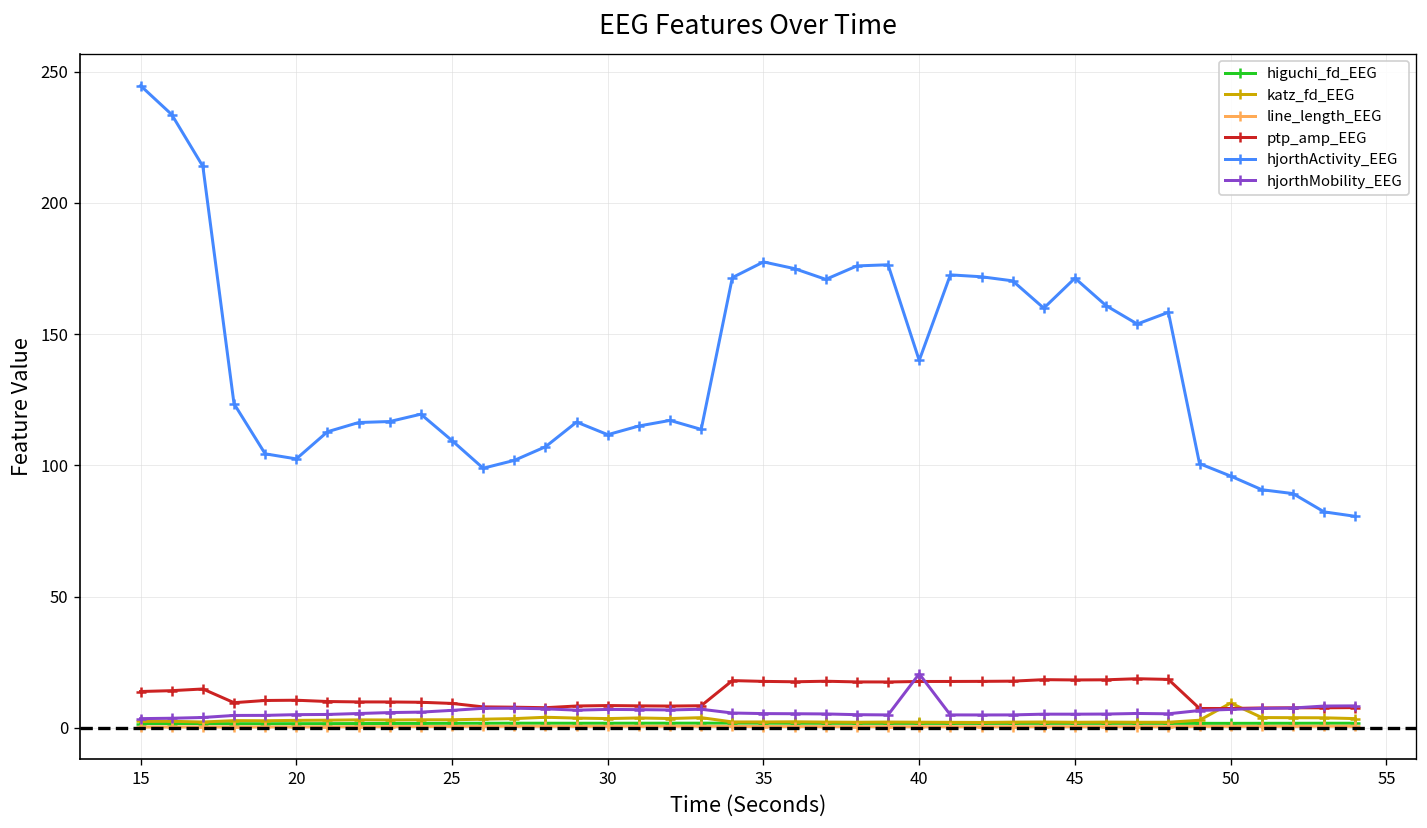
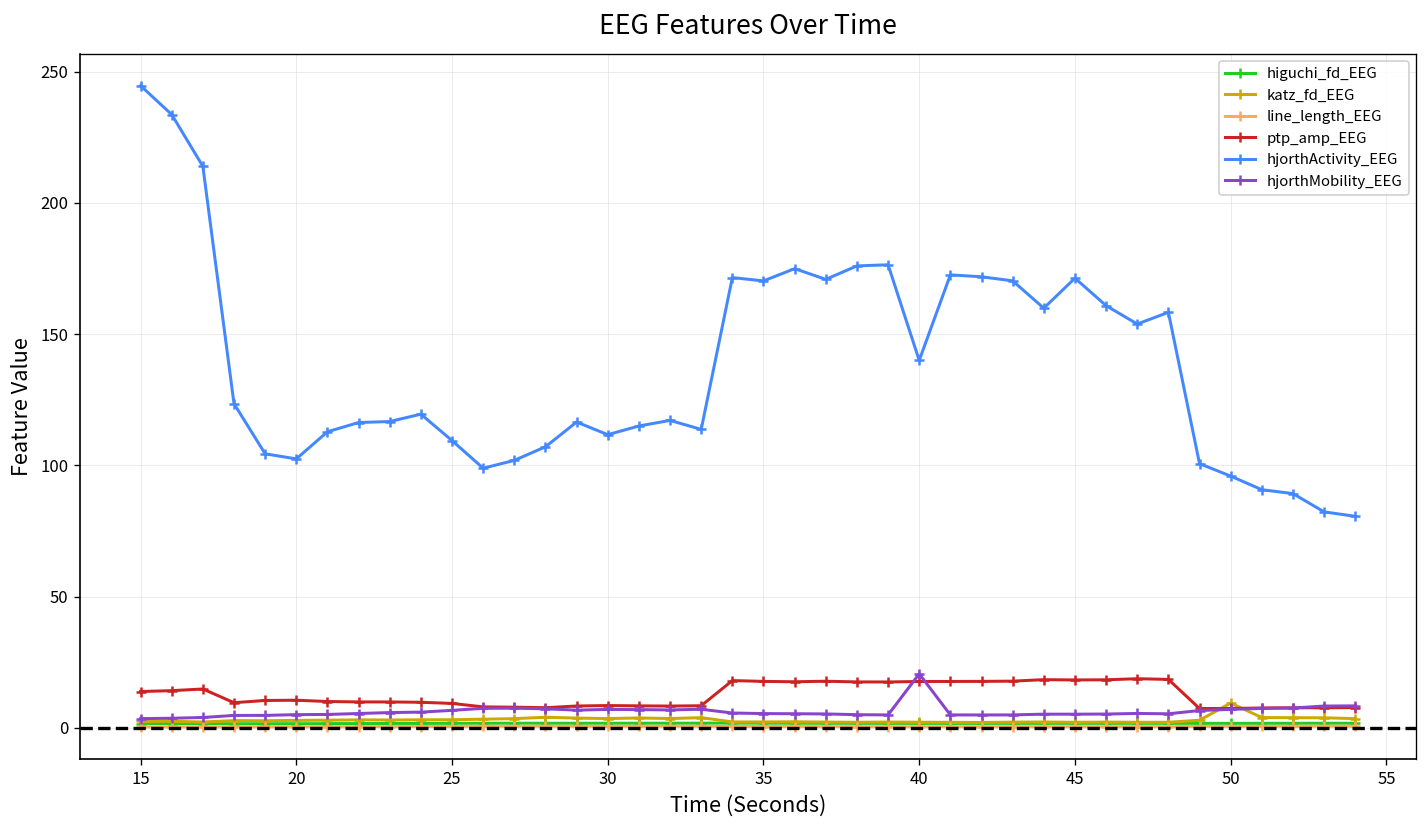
hjorthActivity_EEG, 35: 178 -> 170
